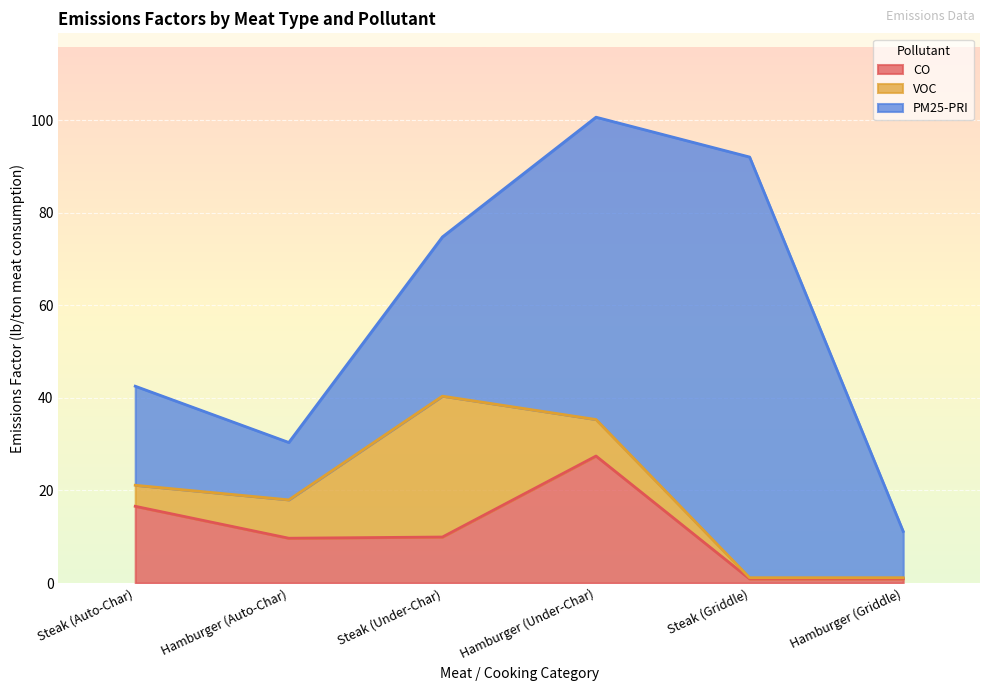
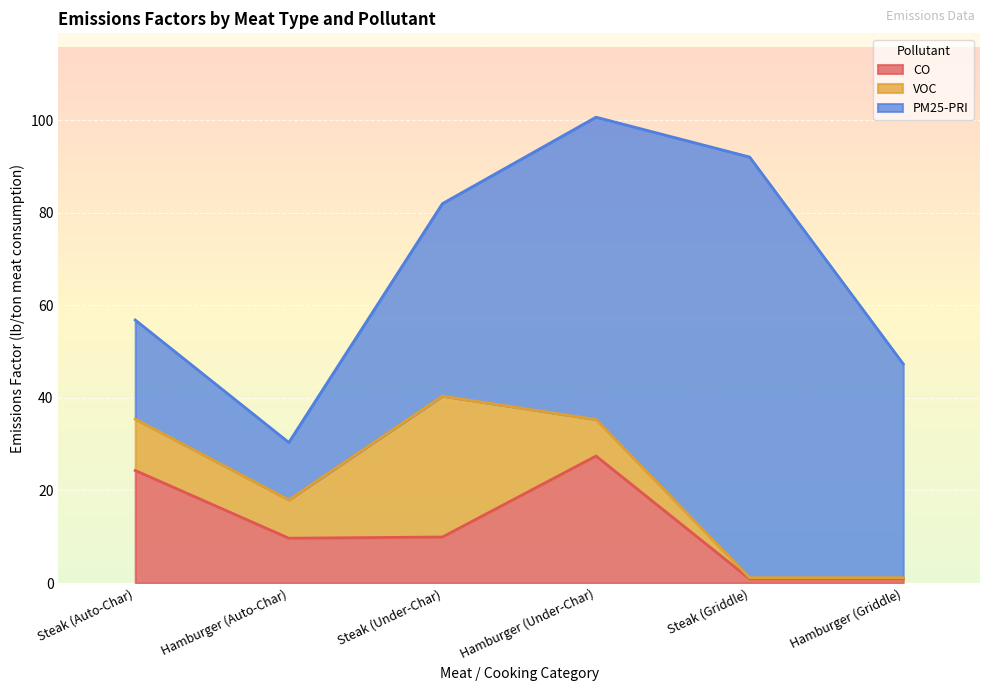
CO, Steak (Auto-Char): 17 -> 24
VOC, Steak (Auto-Char): 5 -> 11
PM25-PRI, Steak (Under-Char): 34 -> 42
PM25-PRI, Hamburger (Griddle): 10 -> 46
